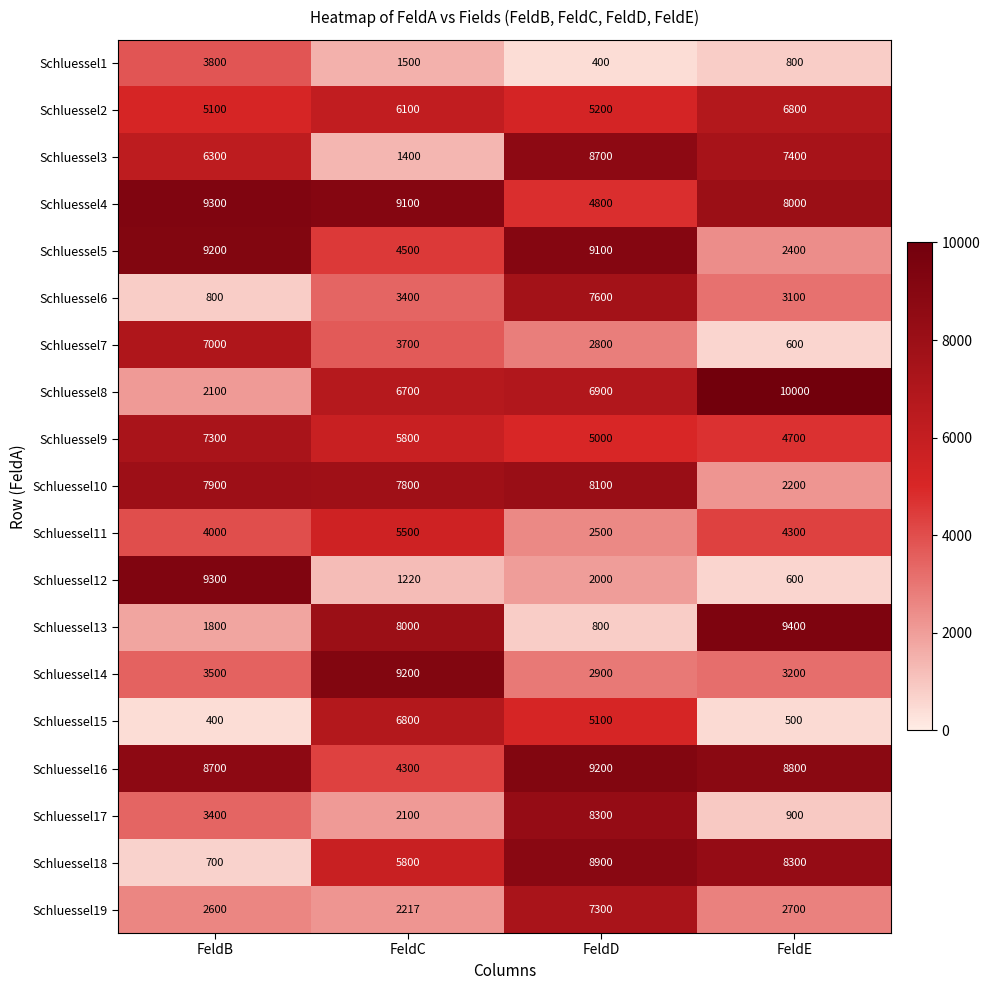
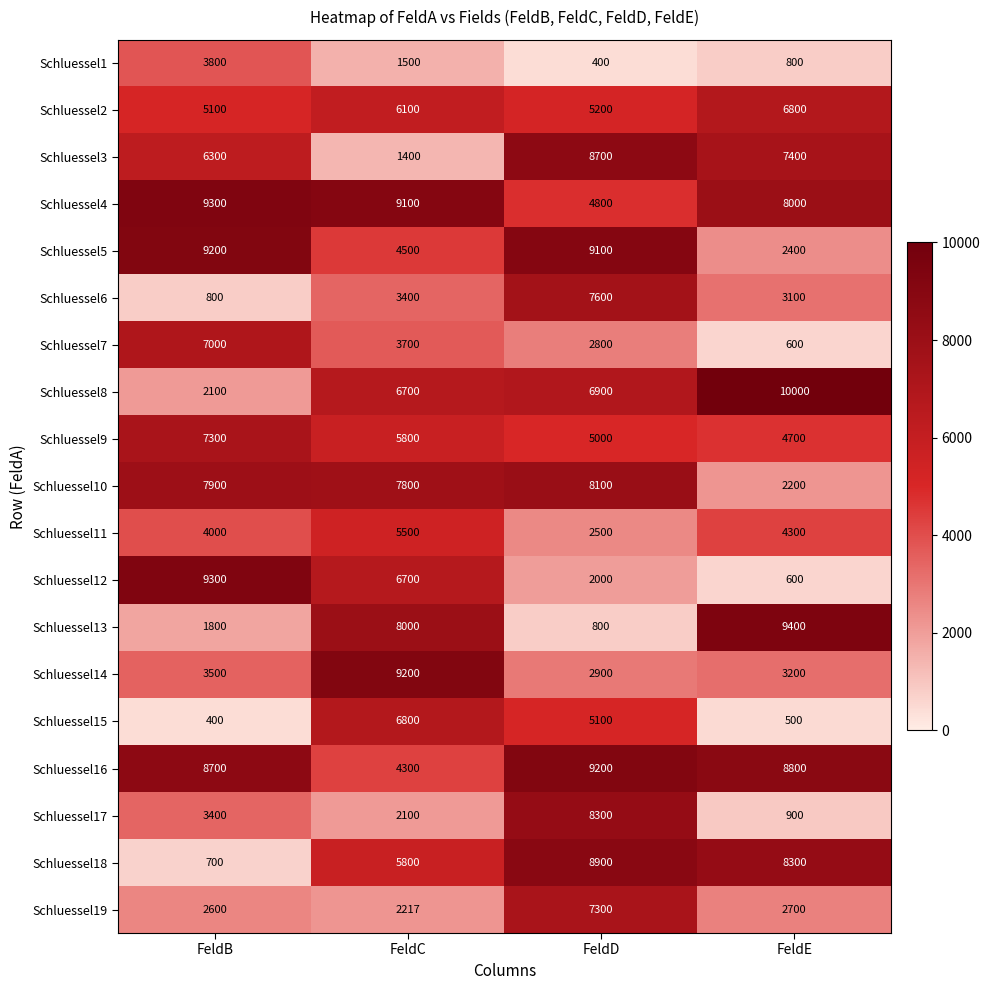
Schluessel12, FeldC: 1220 -> 6700
